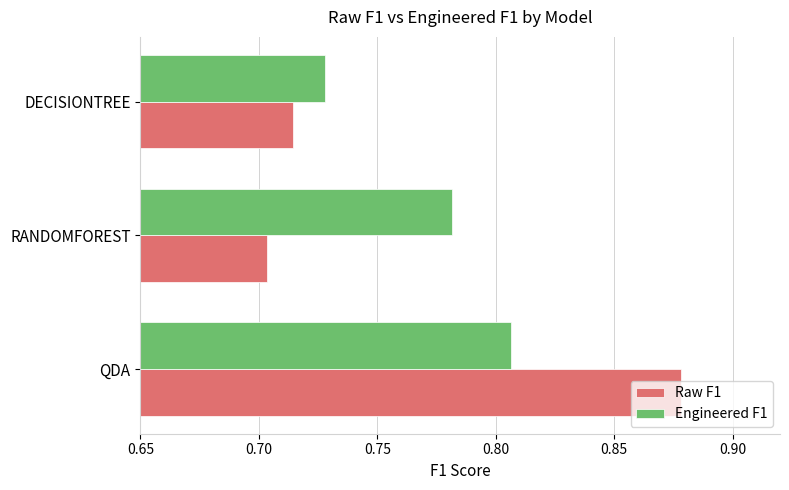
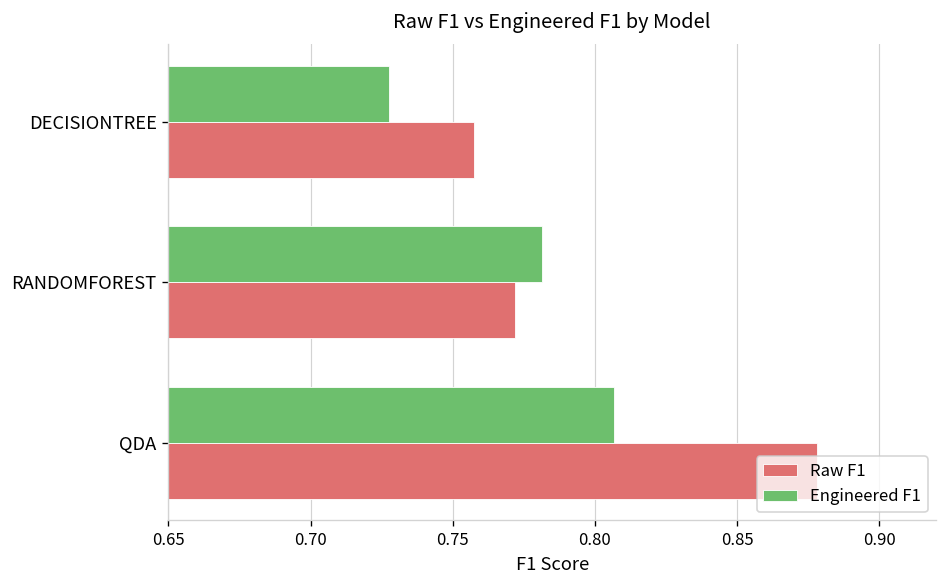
Raw F1, DECISIONTREE: 0.714 -> 0.758
Raw F1, RANDOMFOREST: 0.704 -> 0.772
